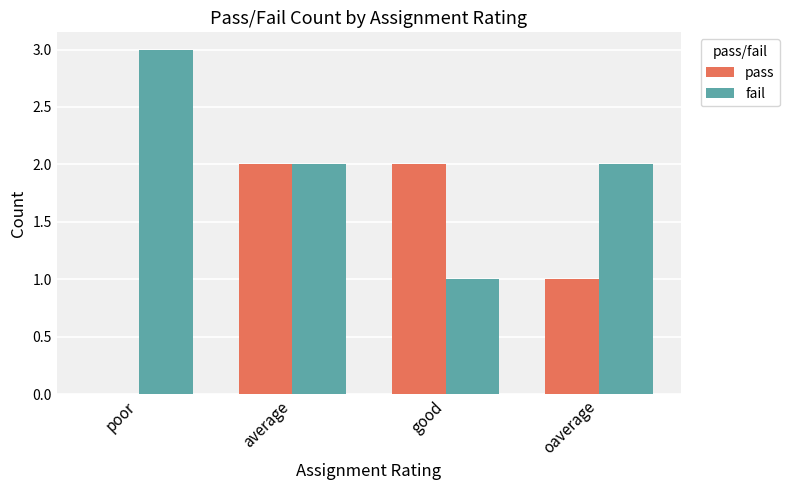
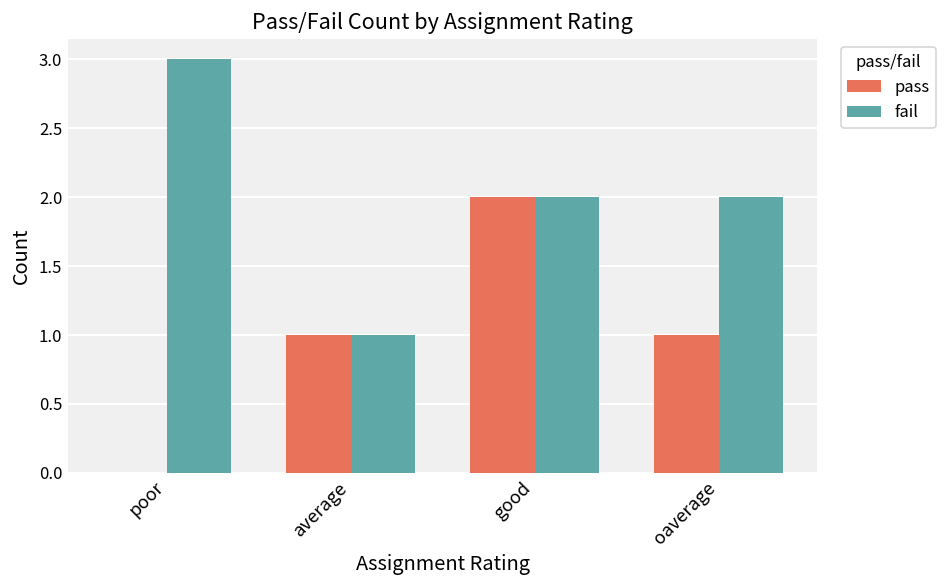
pass, average: 2 -> 1
fail, average: 2 -> 1
fail, good: 1 -> 2
